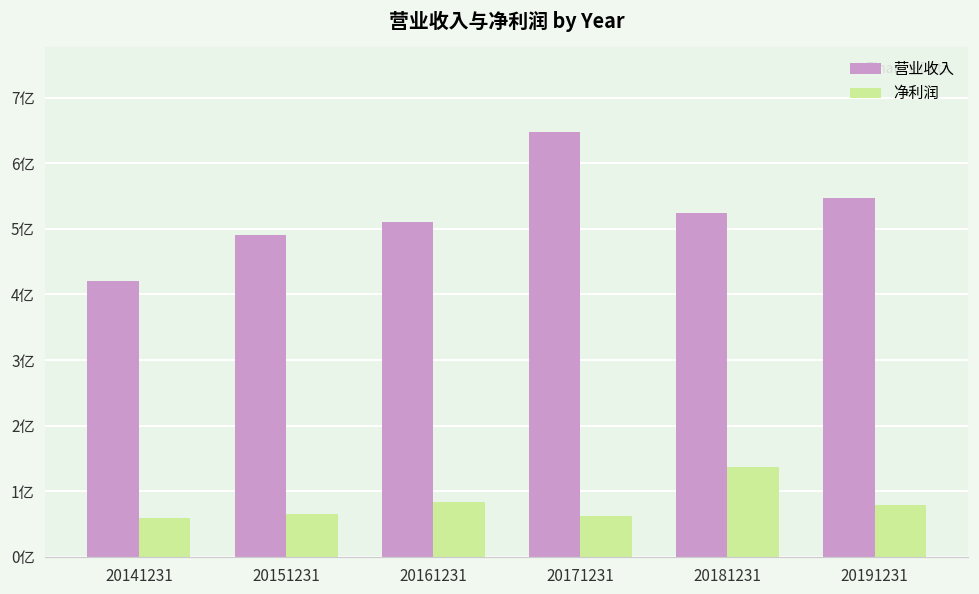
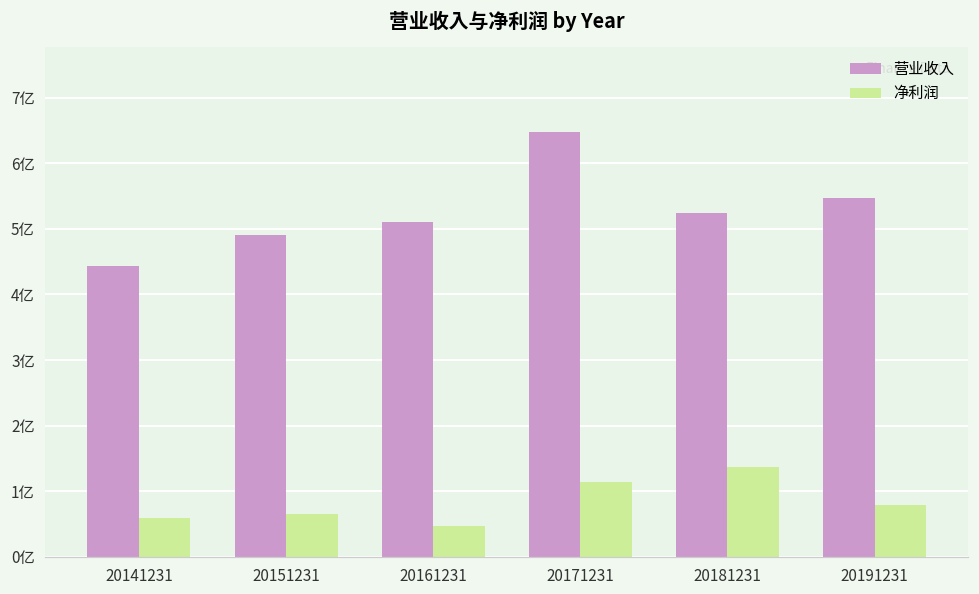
营业收入, 20141231: 4.2亿 -> 4.4亿
净利润, 20161231: 0.8亿 -> 0.5亿
净利润, 20171231: 0.6亿 -> 1.1亿
